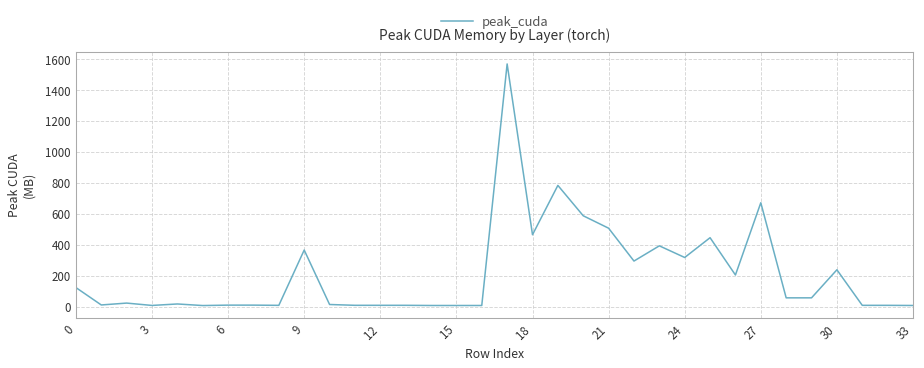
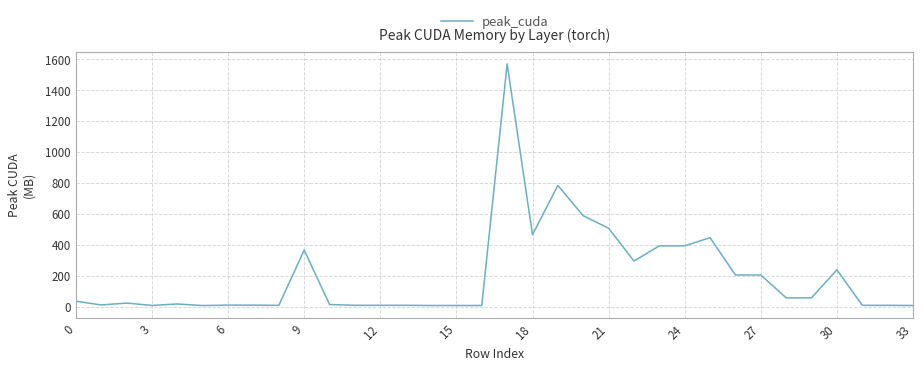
0: 120 -> 40
24: 320 -> 390
27: 670 -> 210
